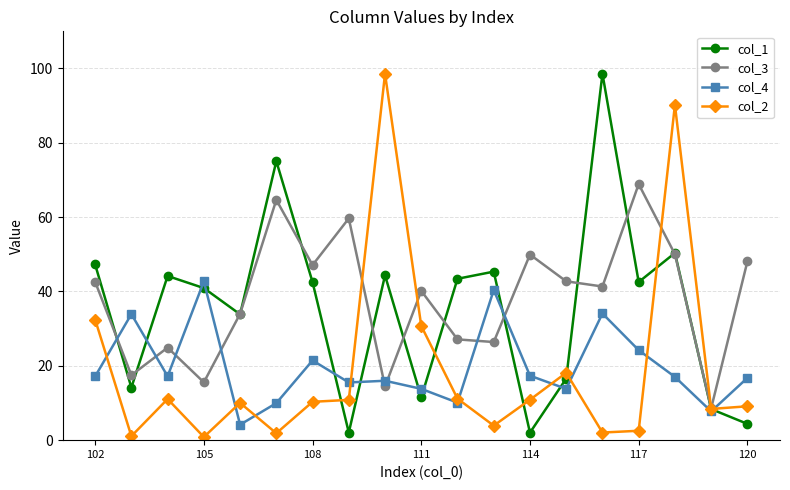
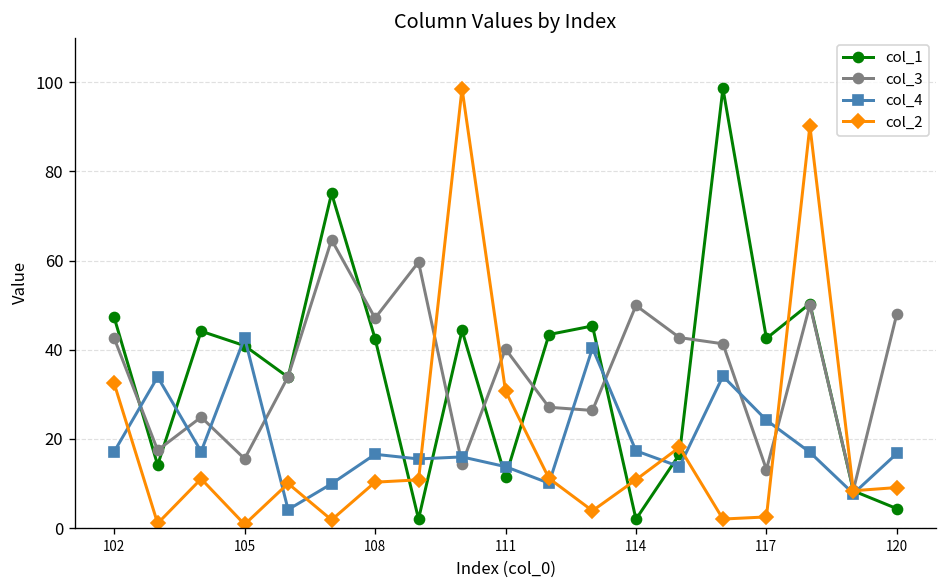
col_4, 108: 21 -> 17
col_3, 117: 69 -> 13
